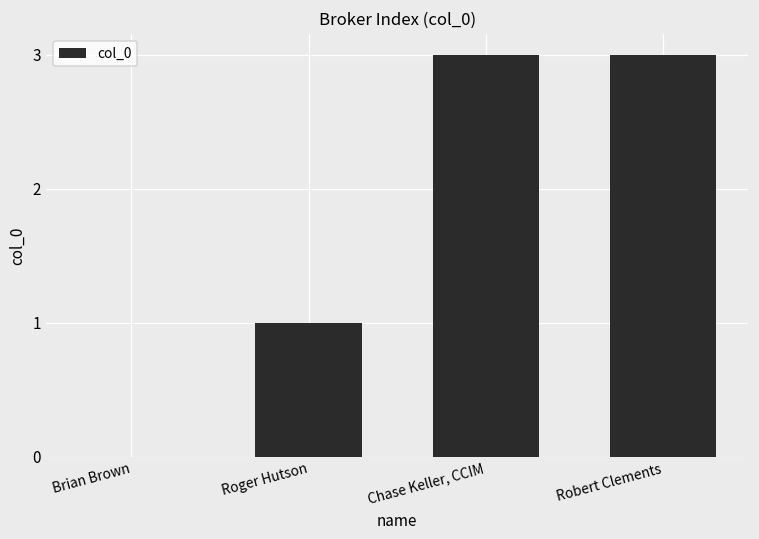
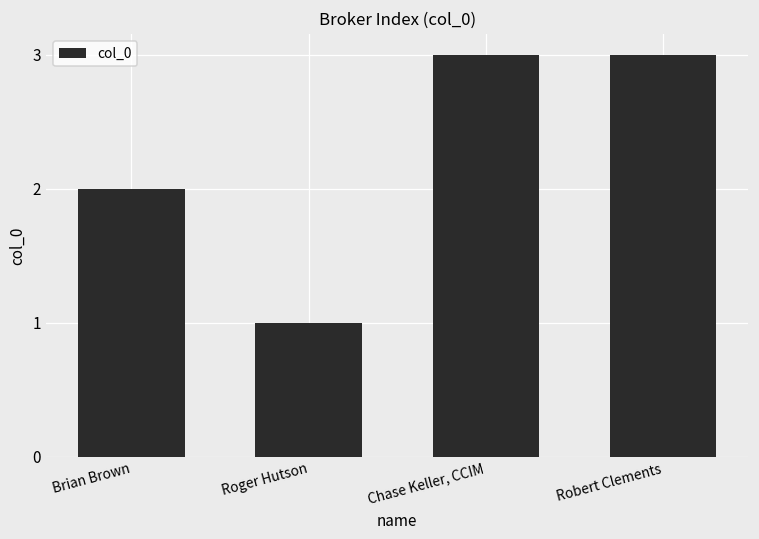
Brian Brown: 0 -> 2
